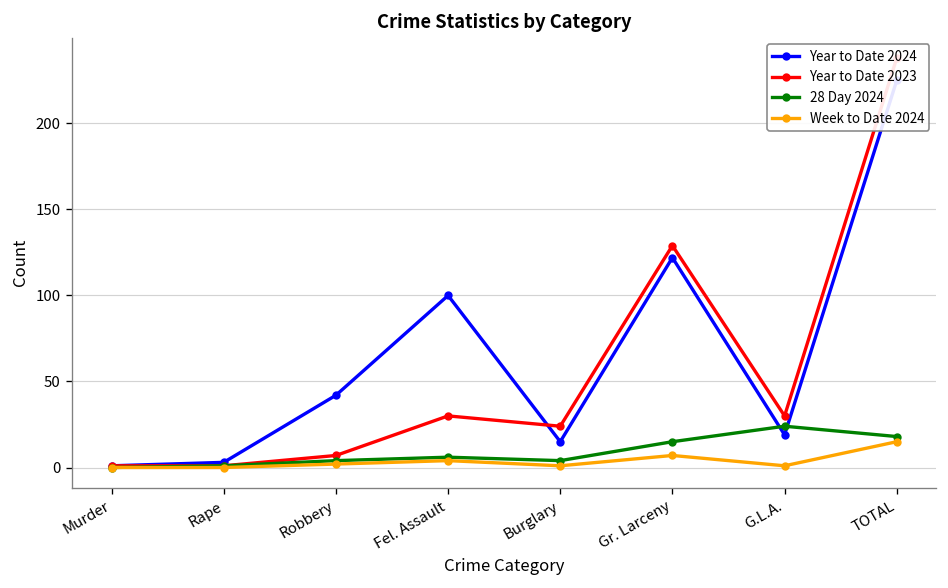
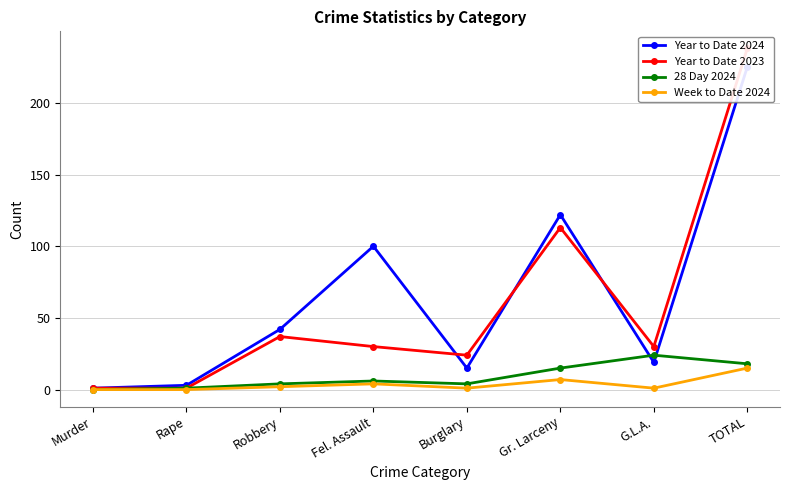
Year to Date 2023, Robbery: 7 -> 37
Year to Date 2023, Gr. Larceny: 129 -> 113
